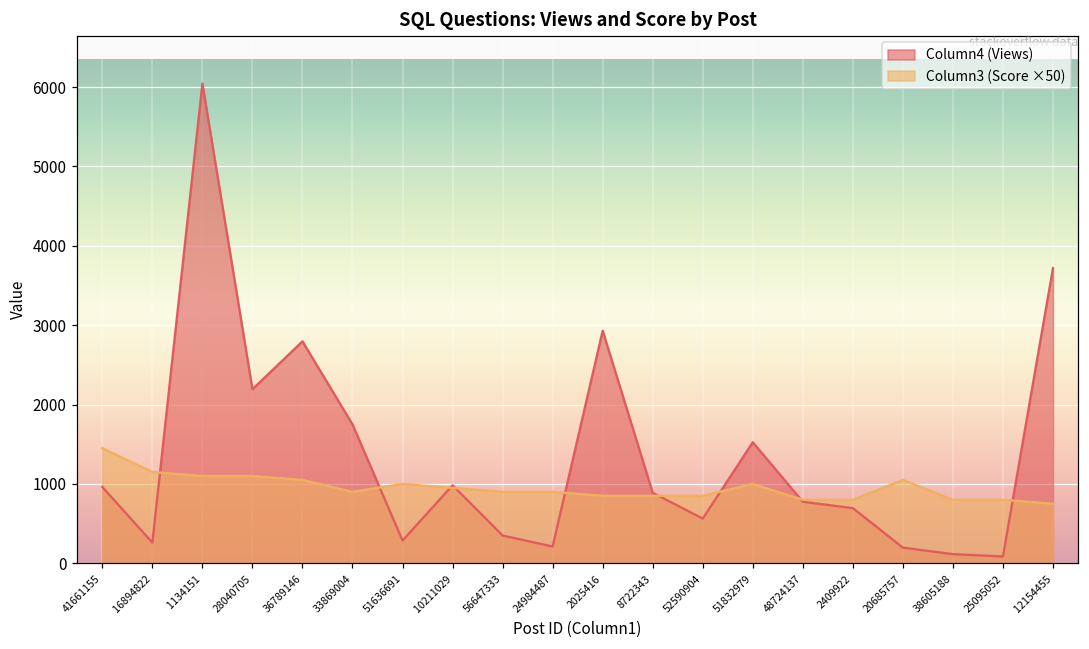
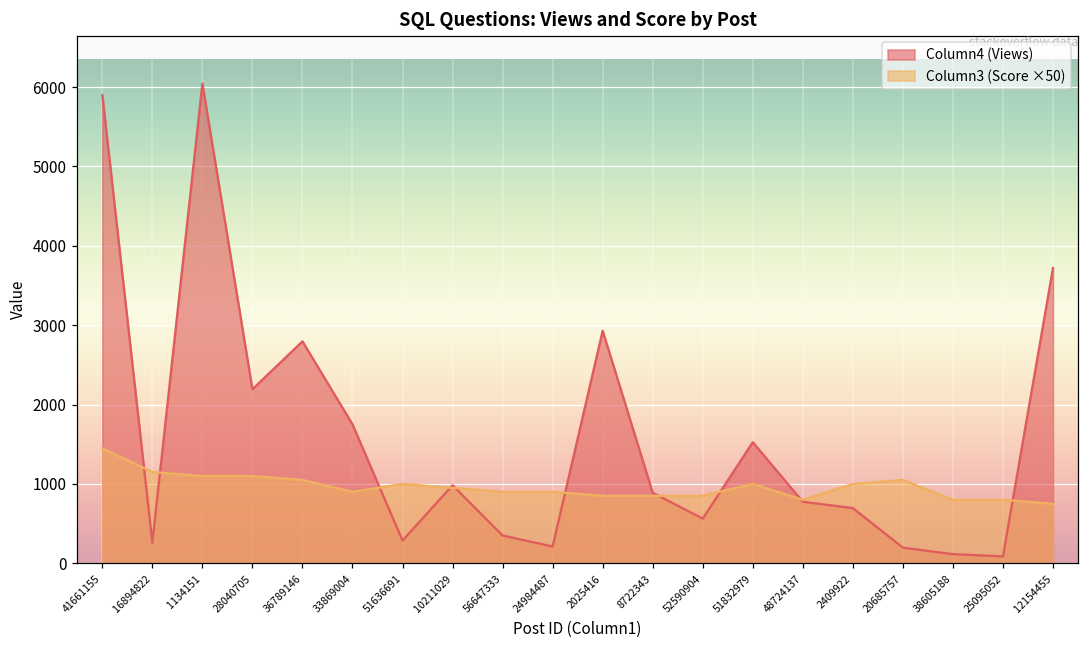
Column4 (Views), 41661155: 1000 -> 5900
Column3 (Score ×50), 2409922: 800 -> 1000
